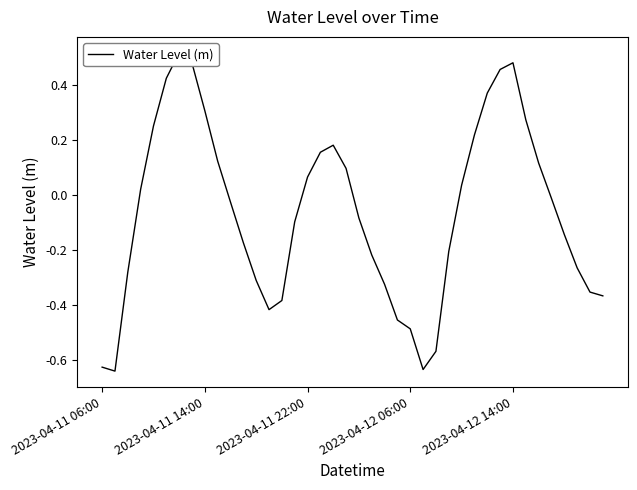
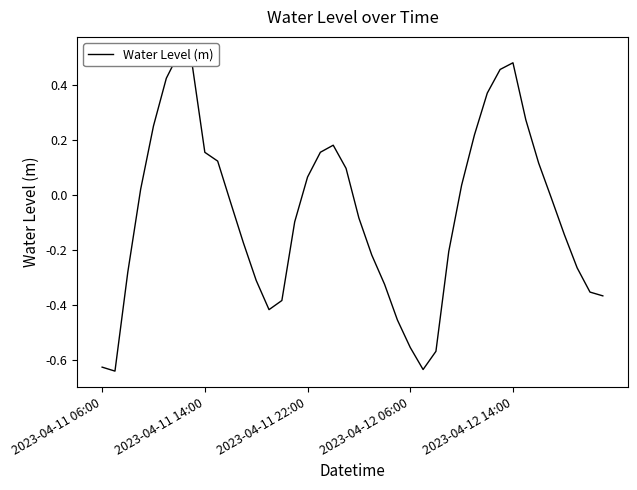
2023-04-11 14:00: 0.30 -> 0.15
2023-04-12 06:00: -0.49 -> -0.56
